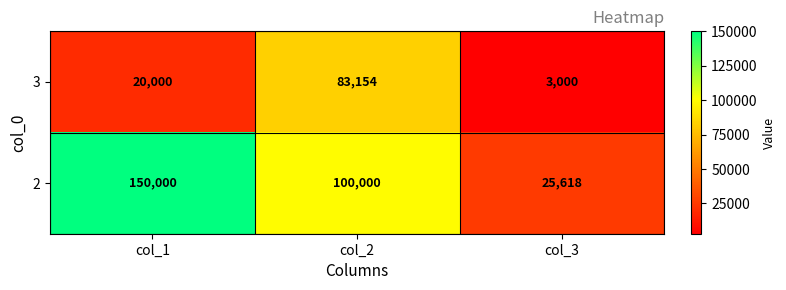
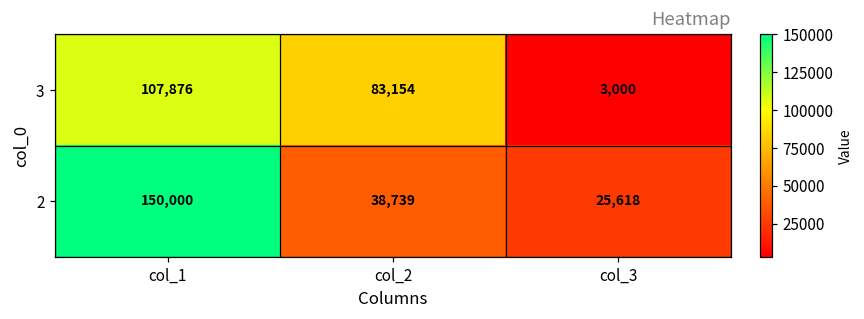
3, col_1: 20,000 -> 107,876
2, col_2: 100,000 -> 38,739
